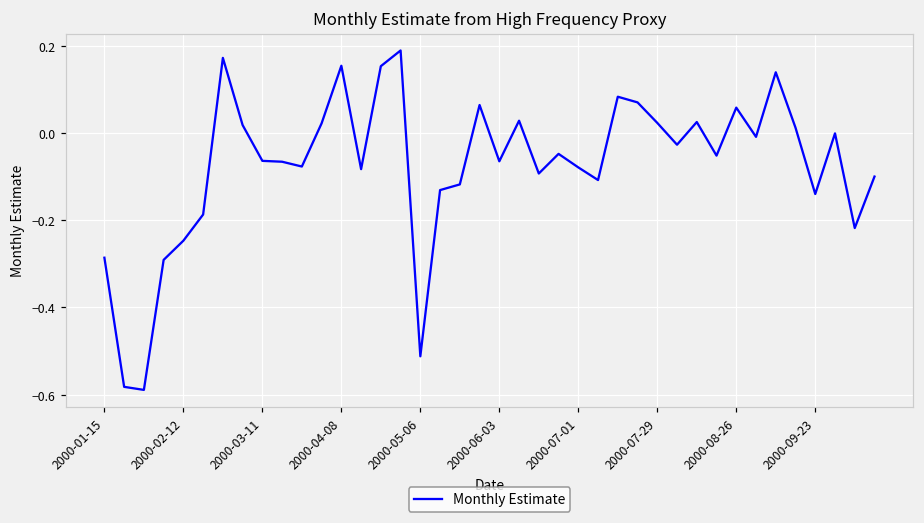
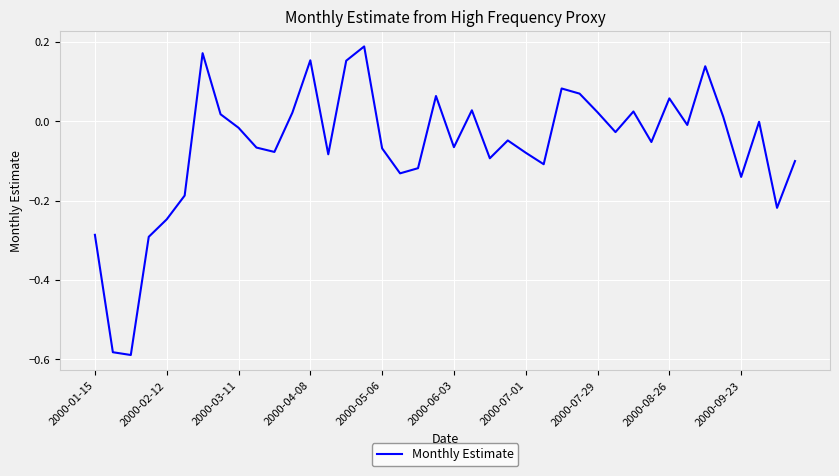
2000-03-11: -0.06 -> -0.02
2000-05-06: -0.51 -> -0.07
